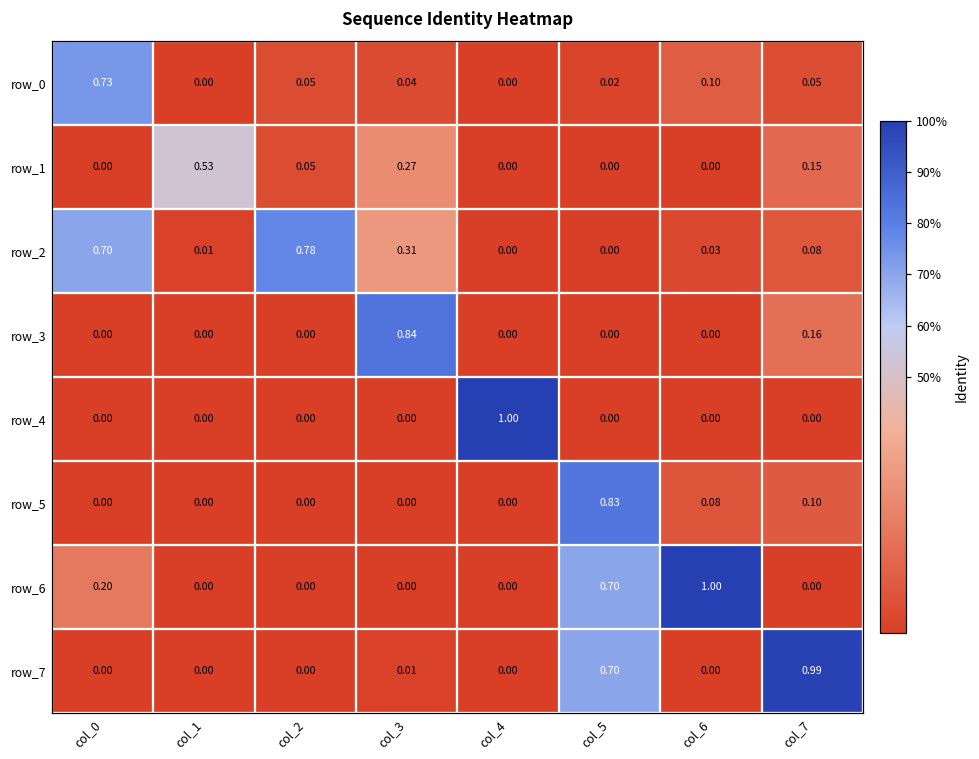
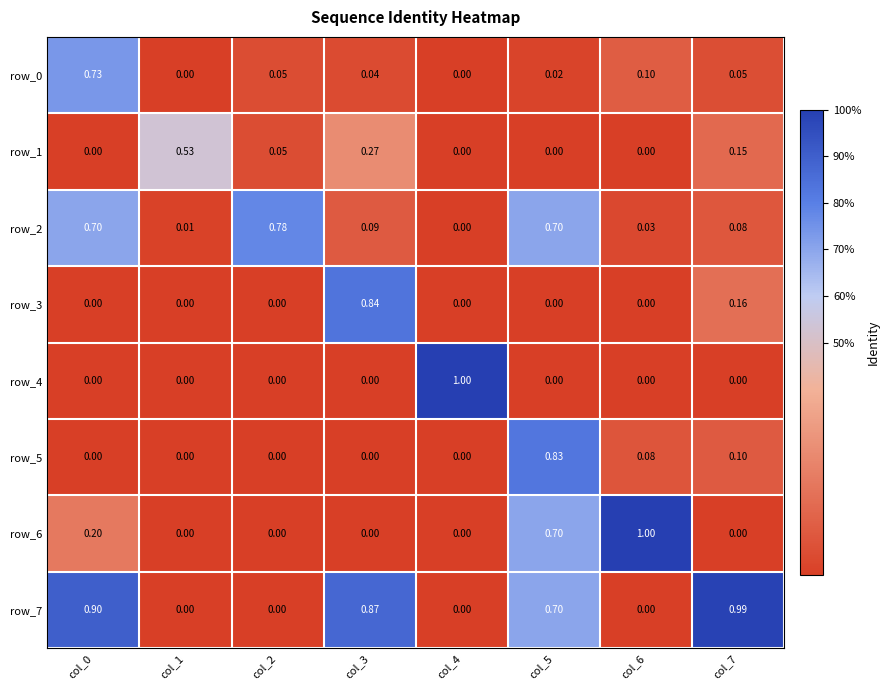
row_2, col_3: 0.31 -> 0.09
row_2, col_5: 0.00 -> 0.70
row_7, col_0: 0.00 -> 0.90
row_7, col_3: 0.01 -> 0.87
